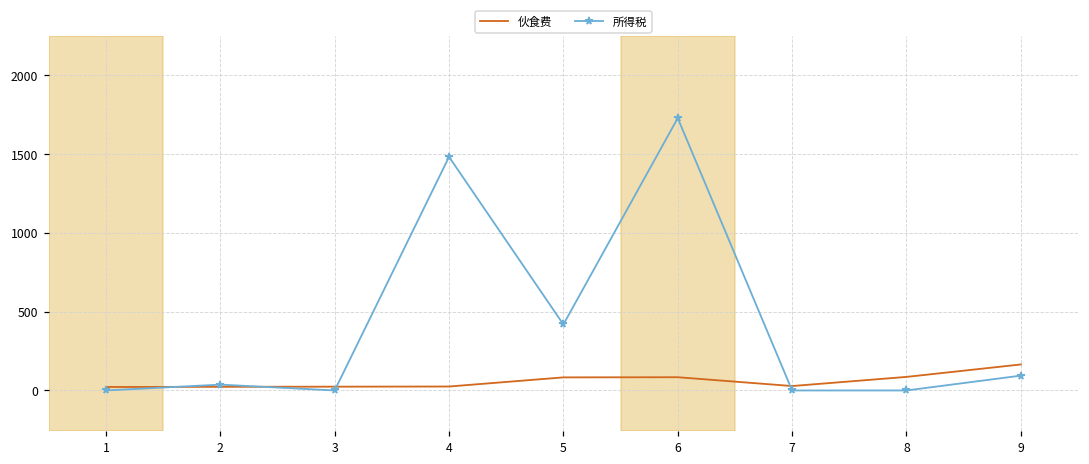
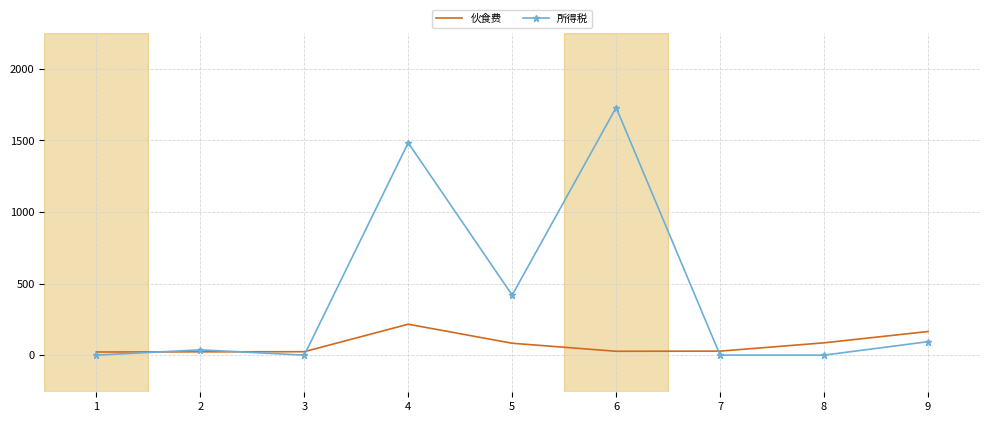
伙食费, 4: 30 -> 220
伙食费, 6: 80 -> 30
